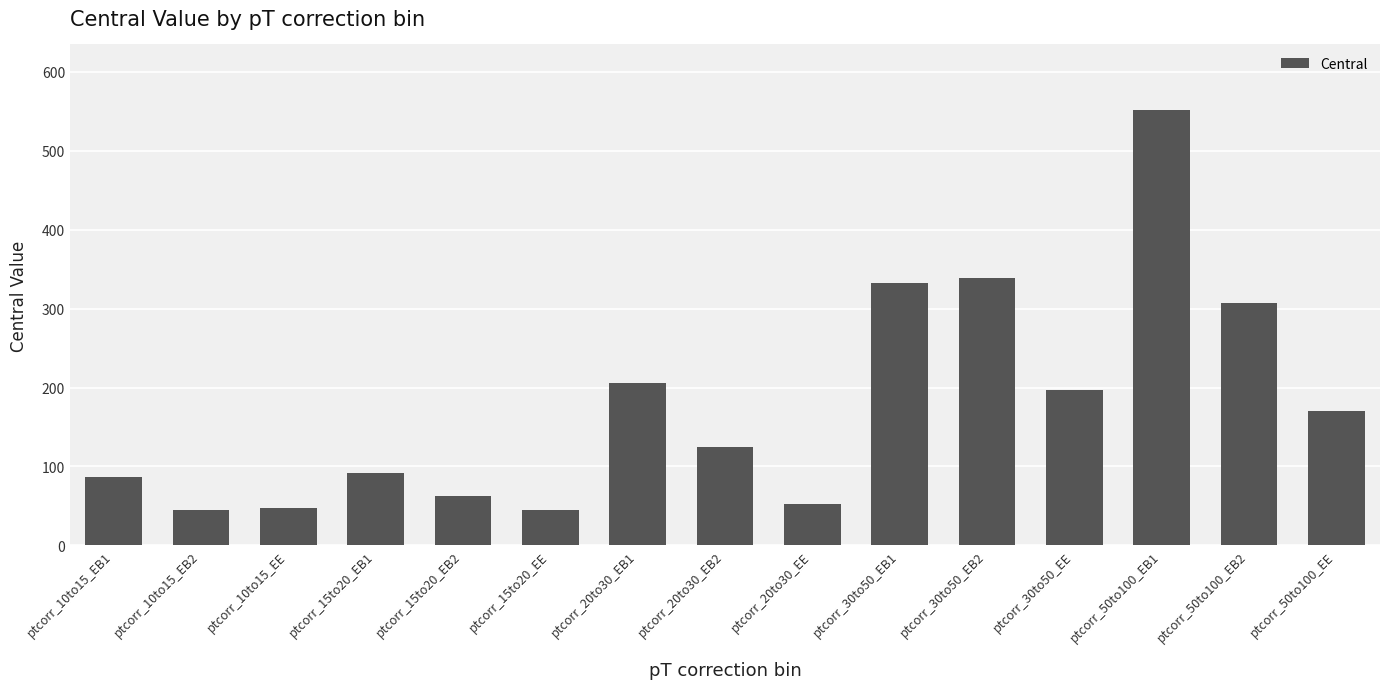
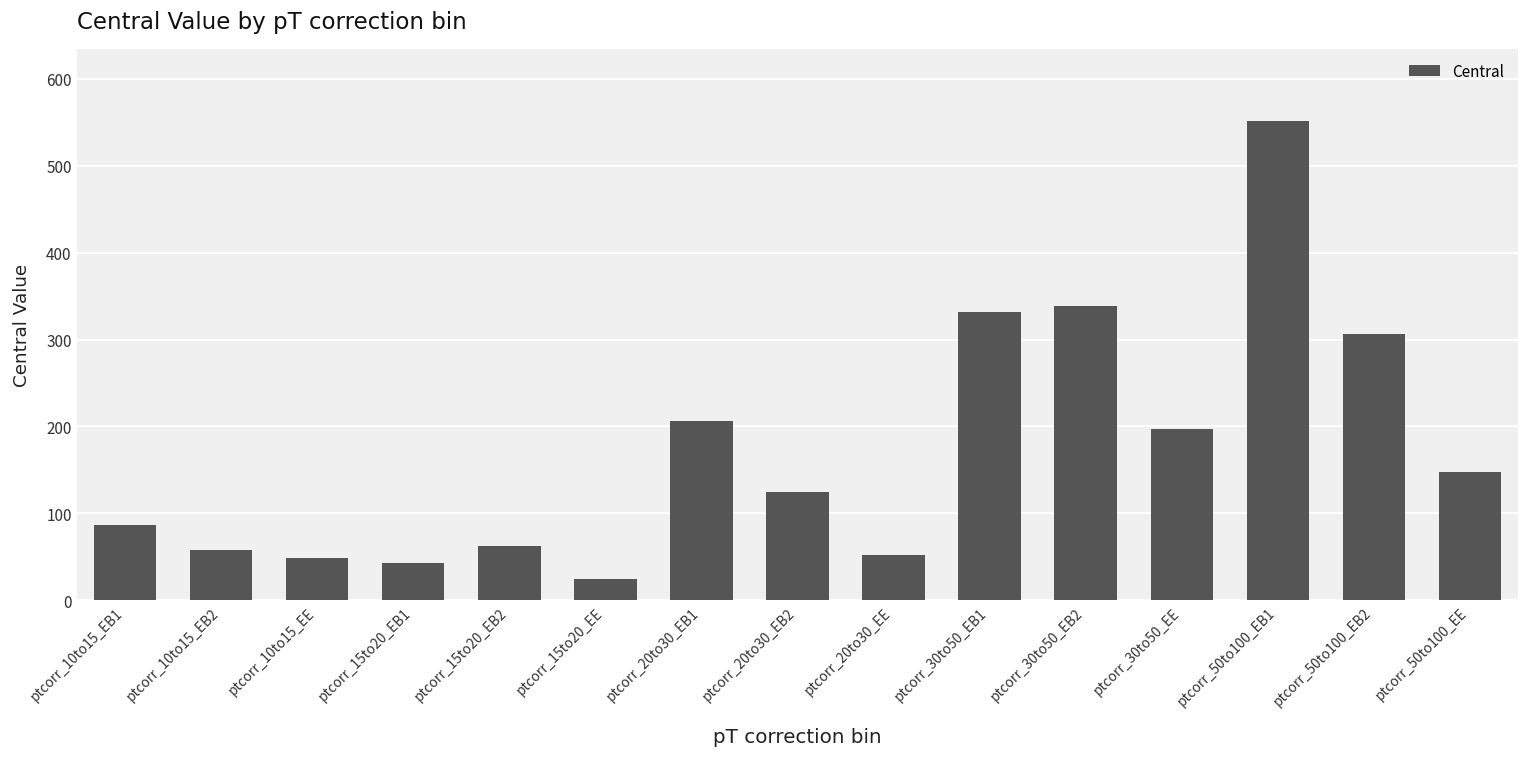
ptcorr_10to15_EB2: 40 -> 60
ptcorr_15to20_EB1: 90 -> 40
ptcorr_15to20_EE: 50 -> 20
ptcorr_50to100_EE: 170 -> 150
